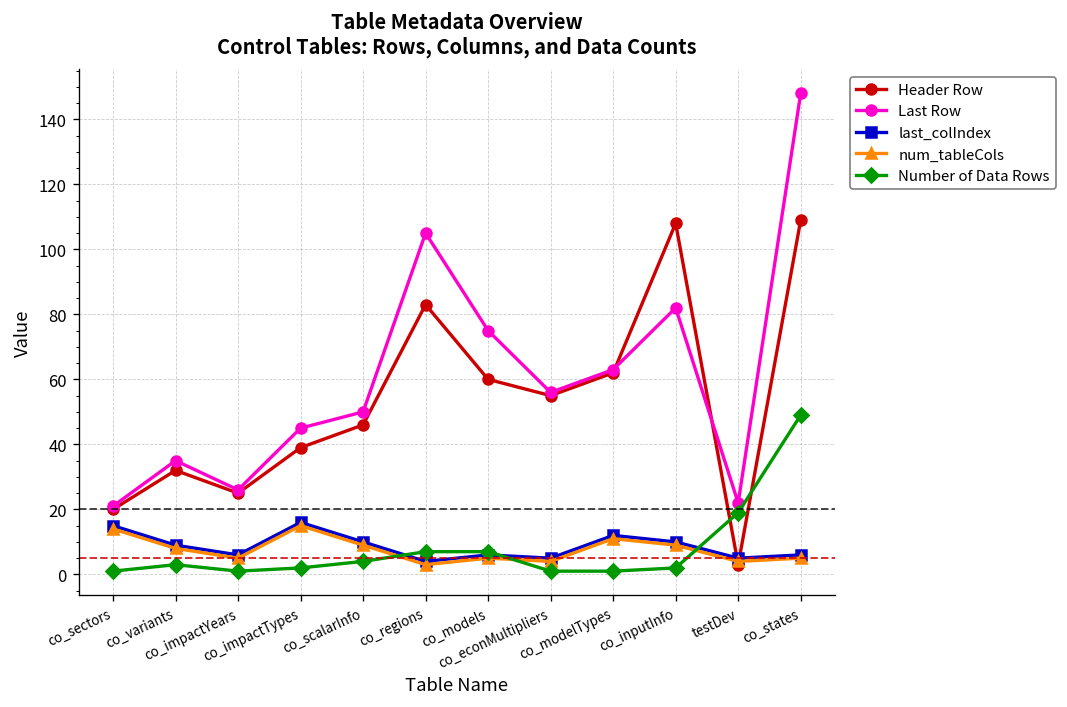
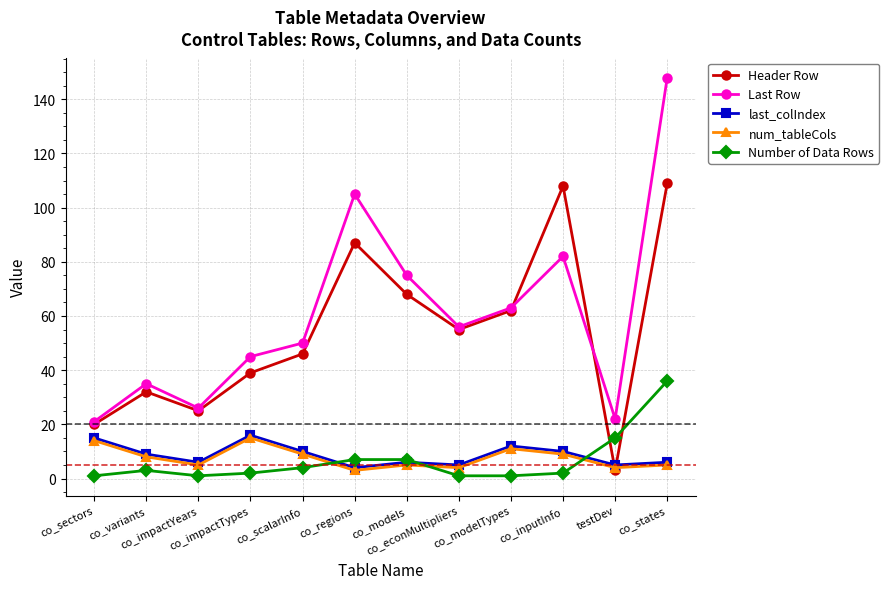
Header Row, co_regions: 83 -> 87
Header Row, co_models: 60 -> 68
Number of Data Rows, testDev: 19 -> 15
Number of Data Rows, co_states: 49 -> 36
